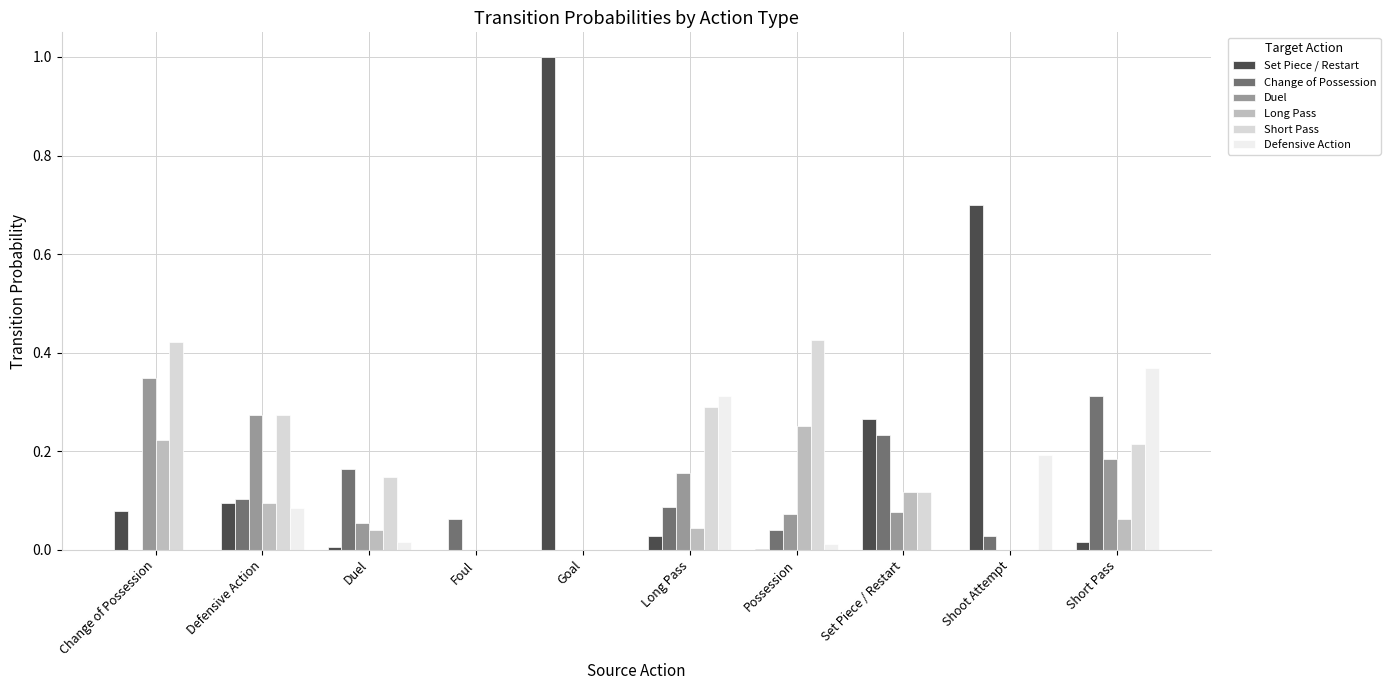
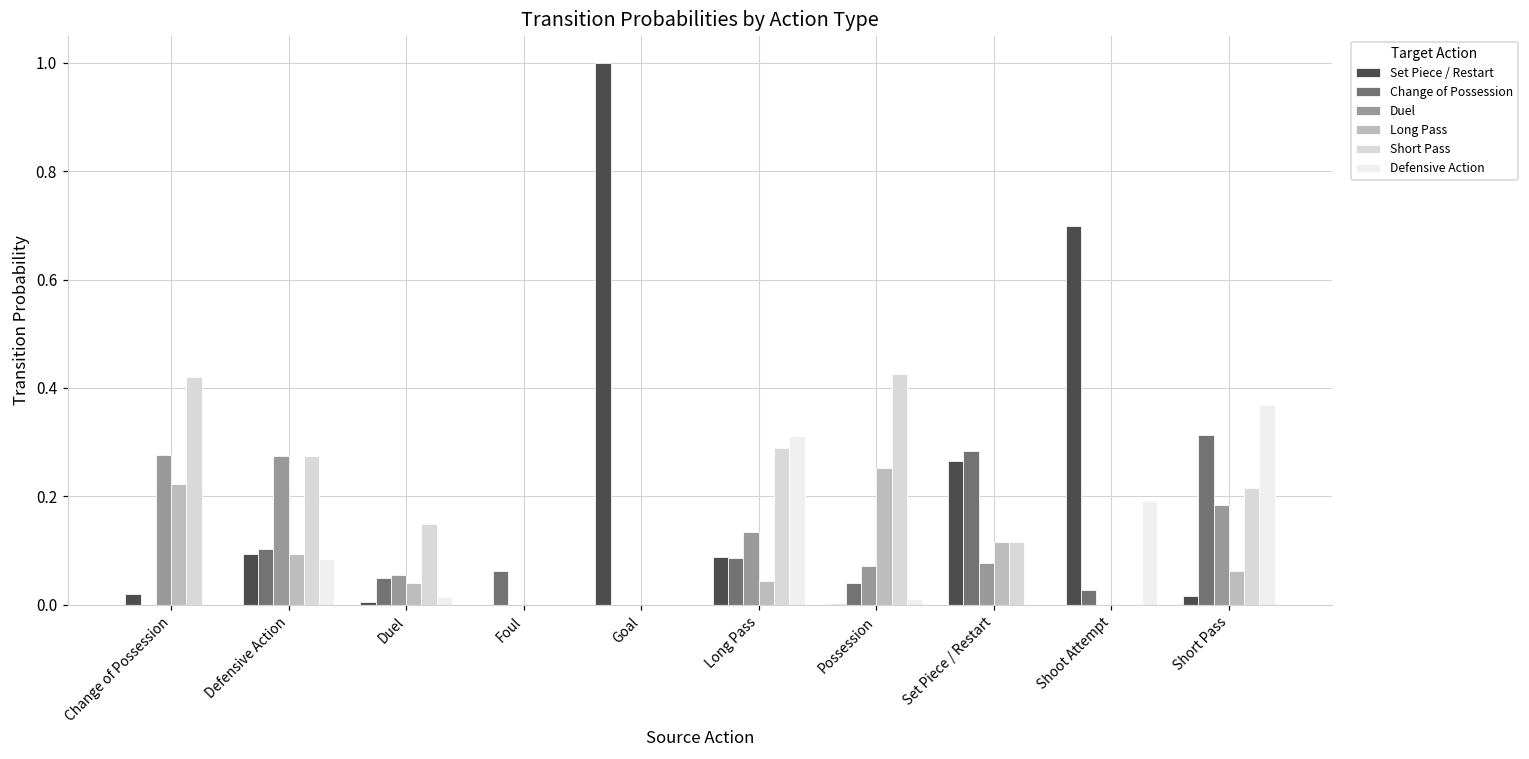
Set Piece / Restart, Change of Possession: 0.08 -> 0.02
Duel, Change of Possession: 0.35 -> 0.28
Change of Possession, Duel: 0.16 -> 0.05
Set Piece / Restart, Long Pass: 0.03 -> 0.09
Duel, Long Pass: 0.16 -> 0.13
Change of Possession, Set Piece / Restart: 0.23 -> 0.28
